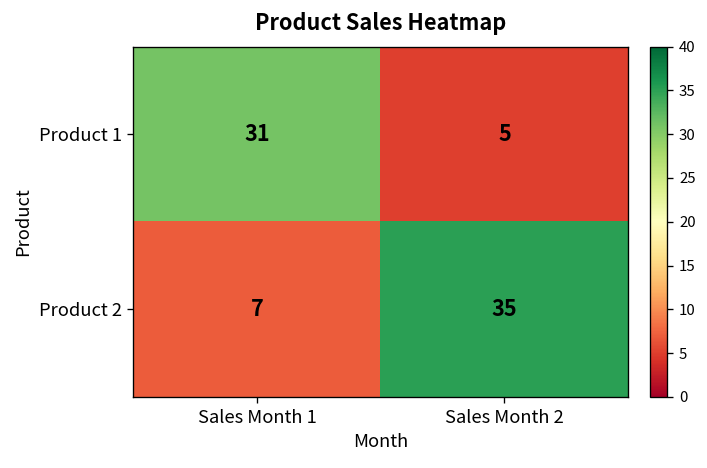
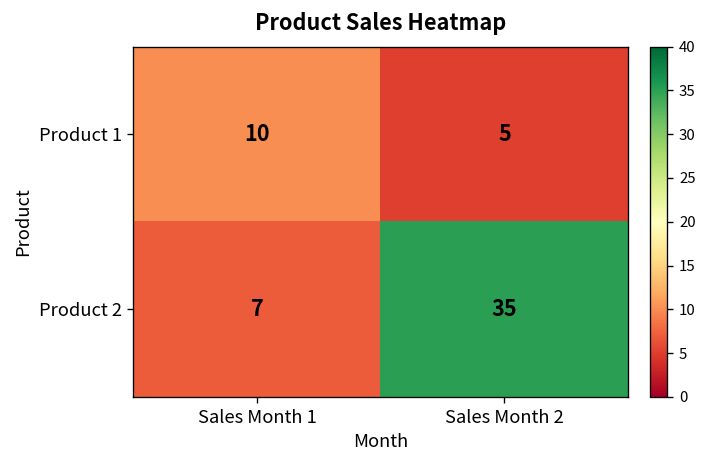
Product 1, Sales Month 1: 31 -> 10
